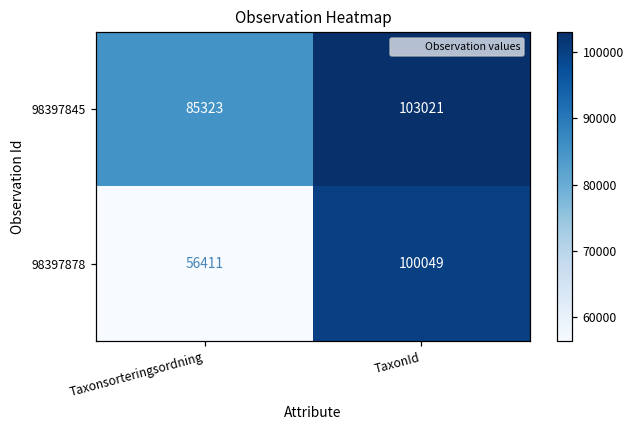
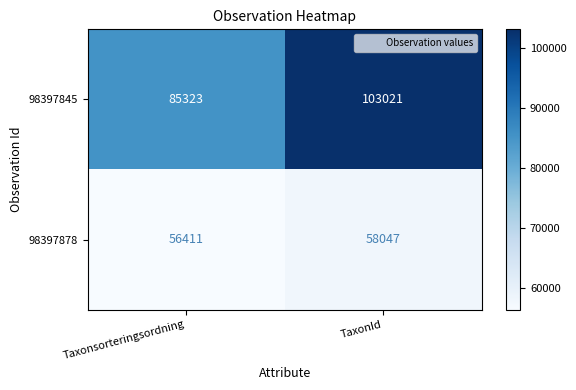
98397878, TaxonId: 100049 -> 58047
